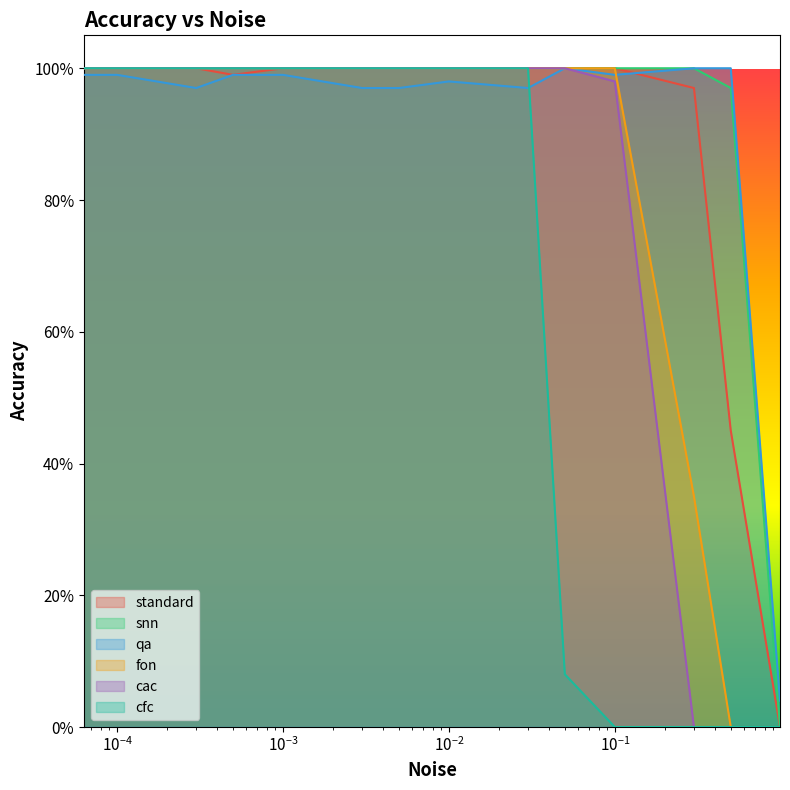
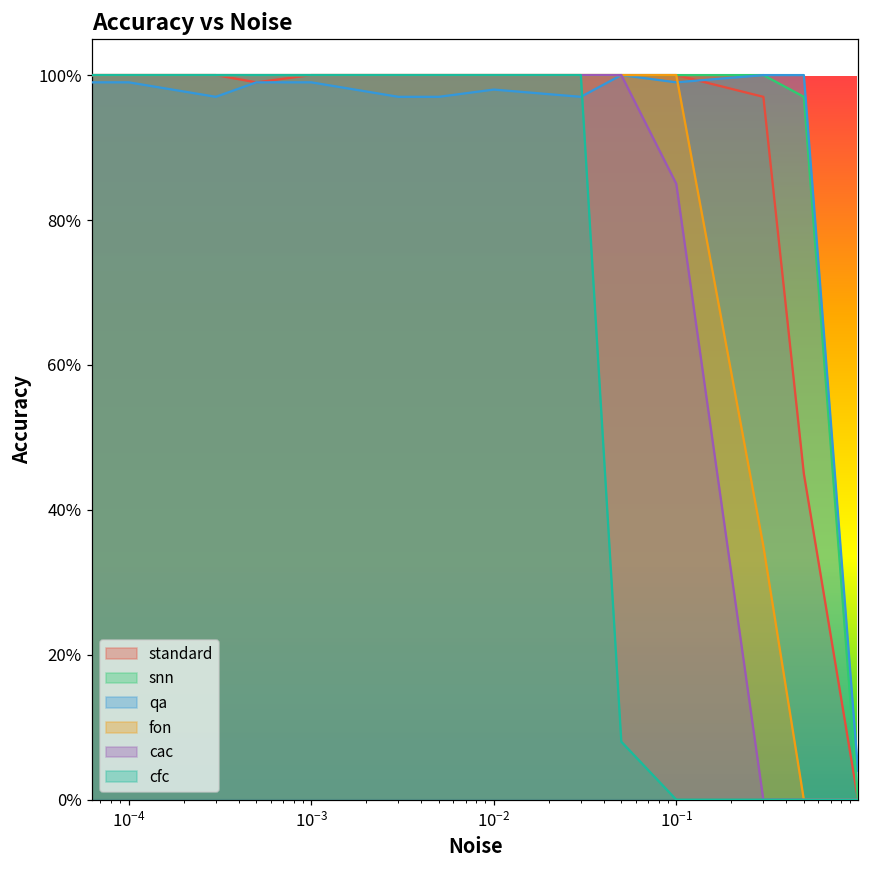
cac, 10^-1: 98% -> 85%
